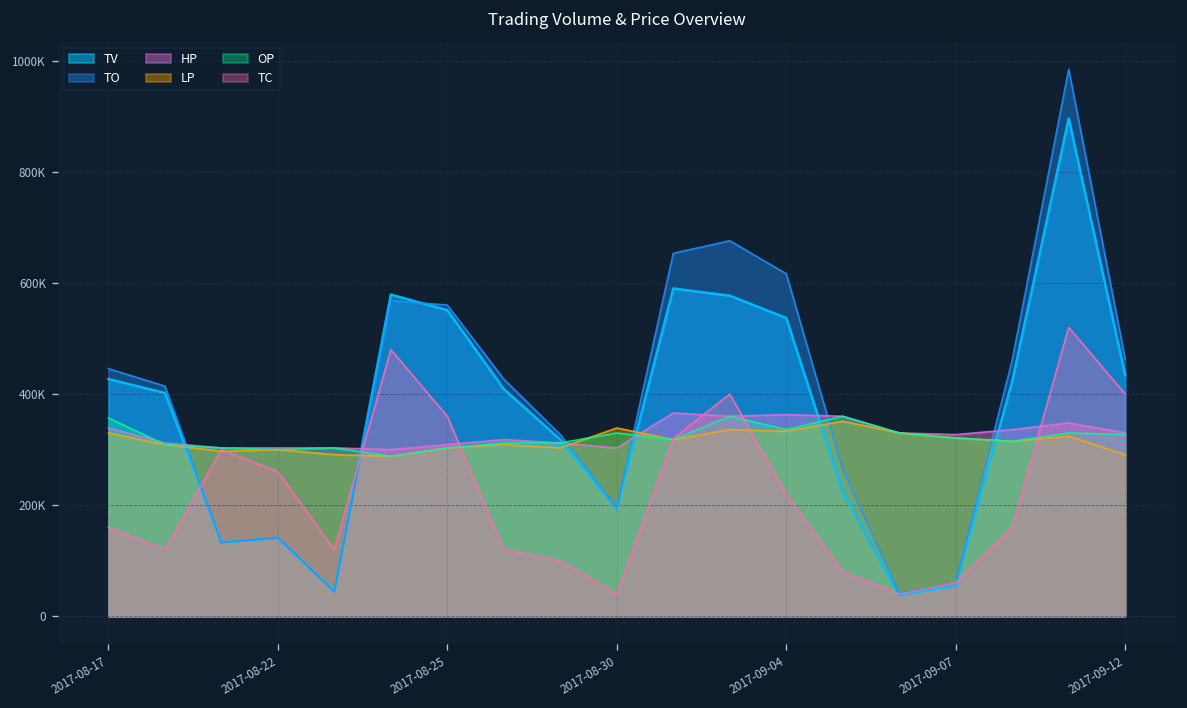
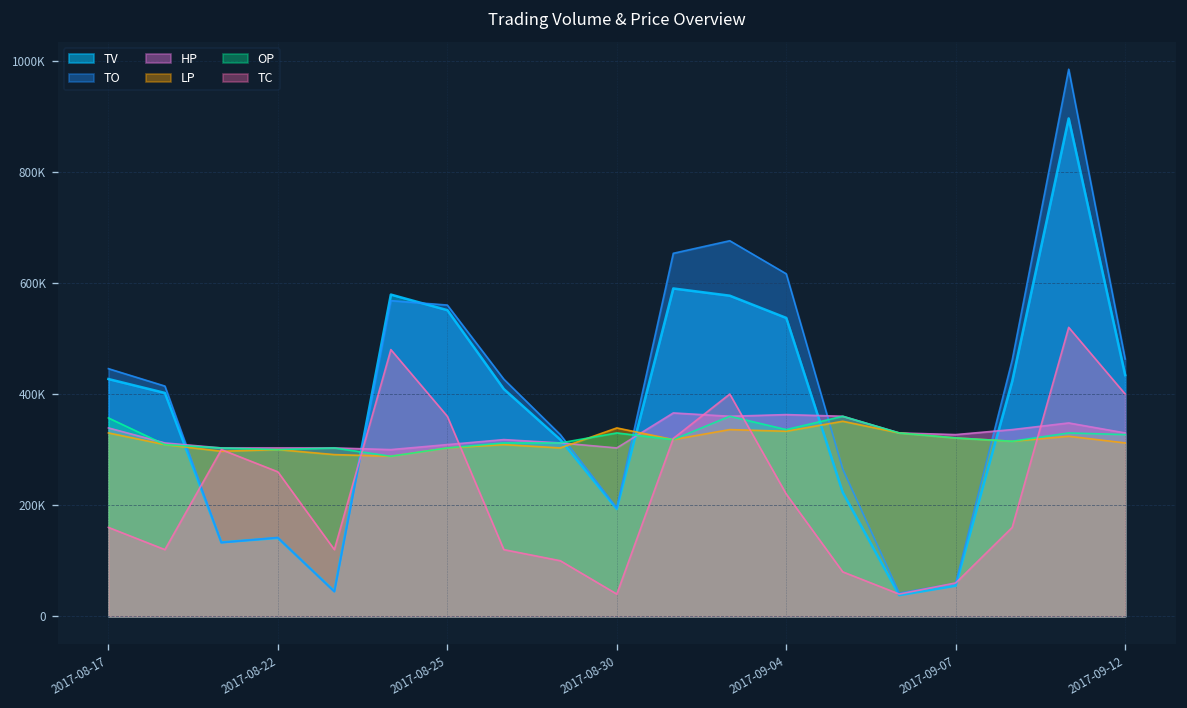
LP, 2017-09-12: 290000 -> 310000
